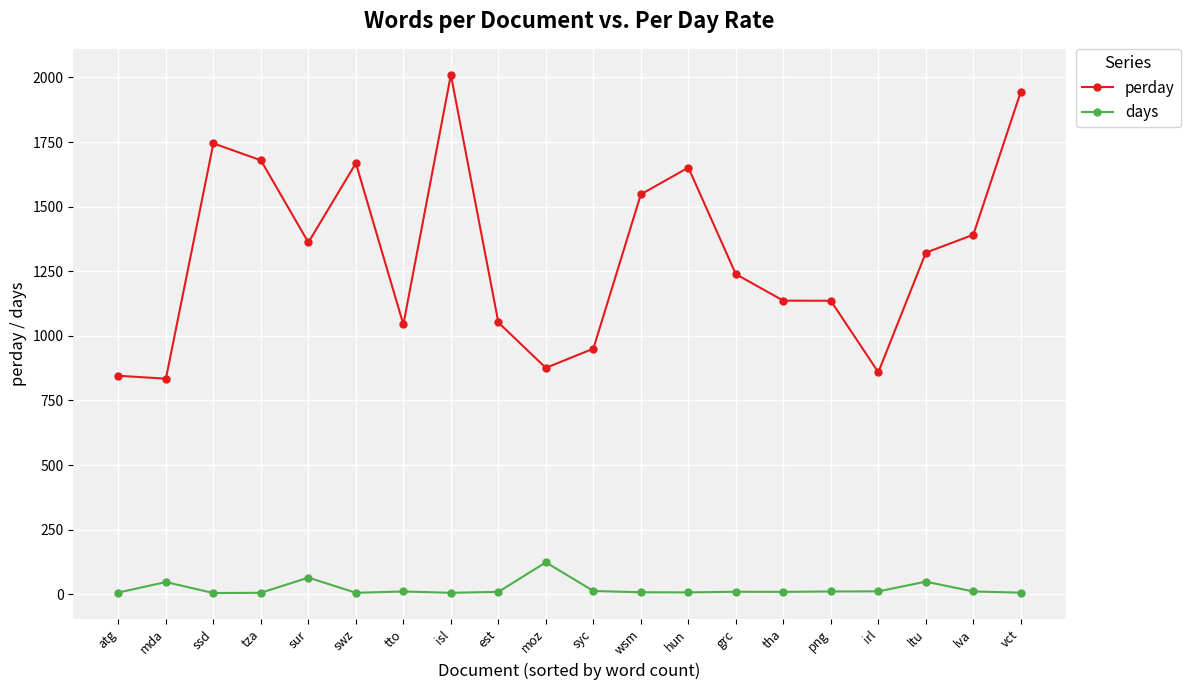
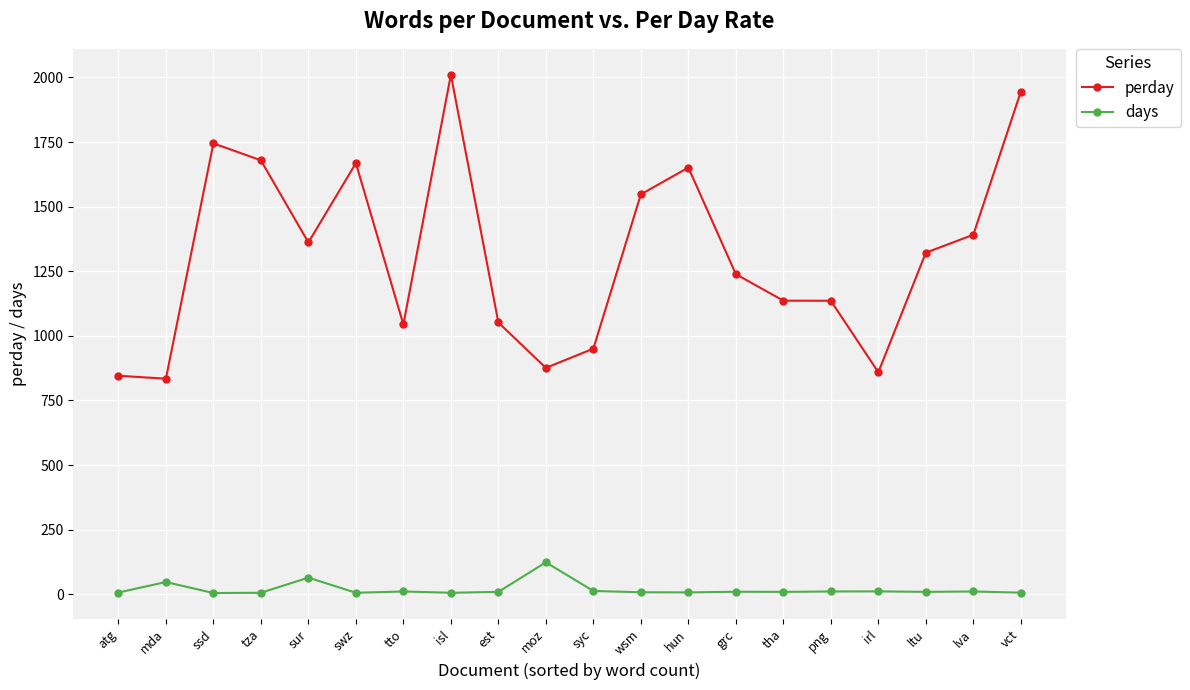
days, ltu: 50 -> 10
